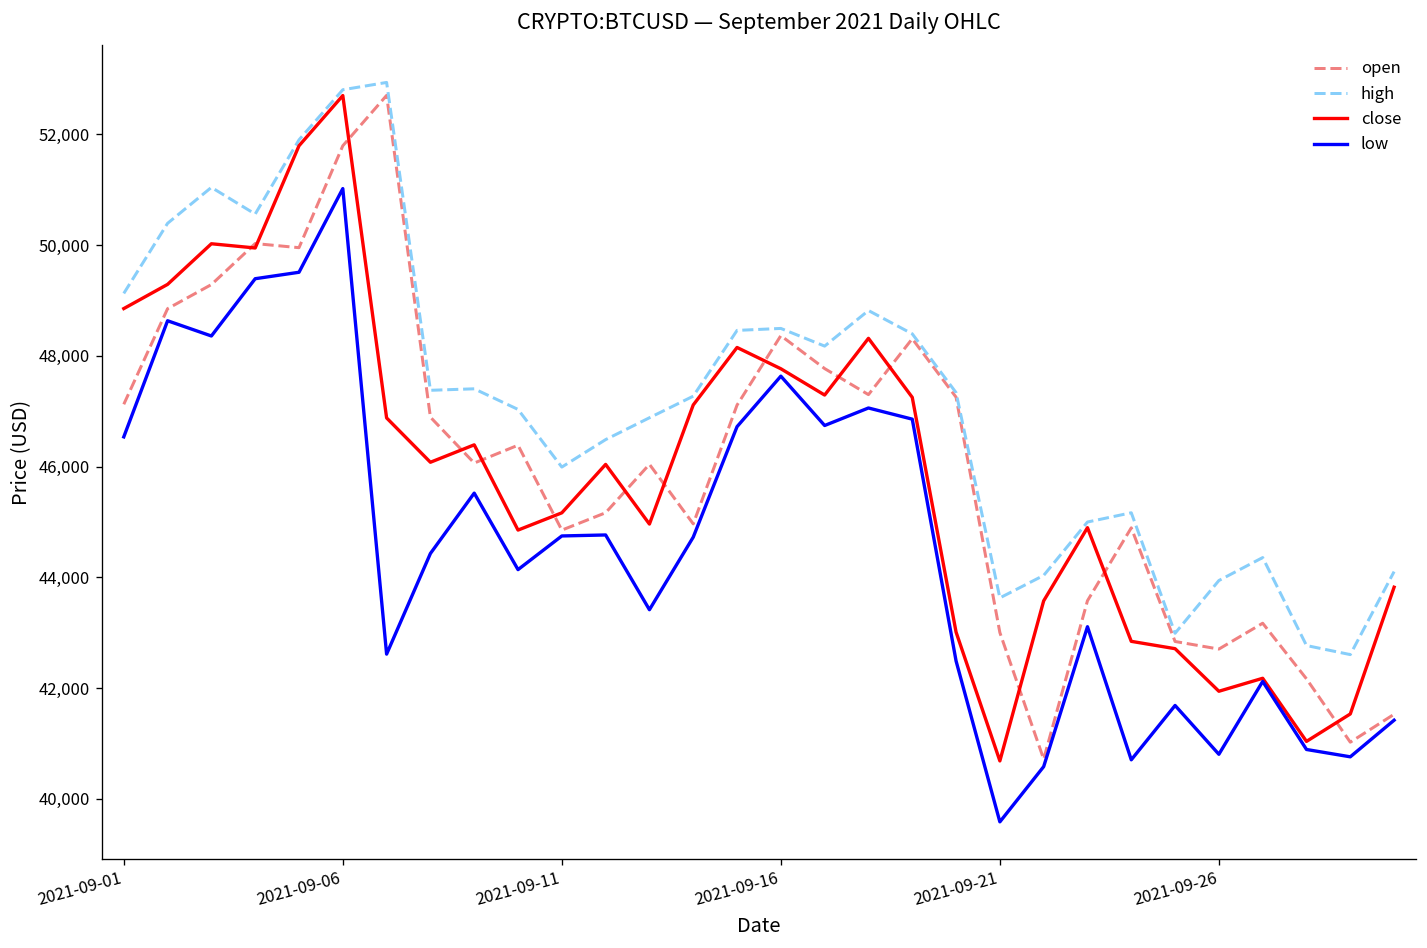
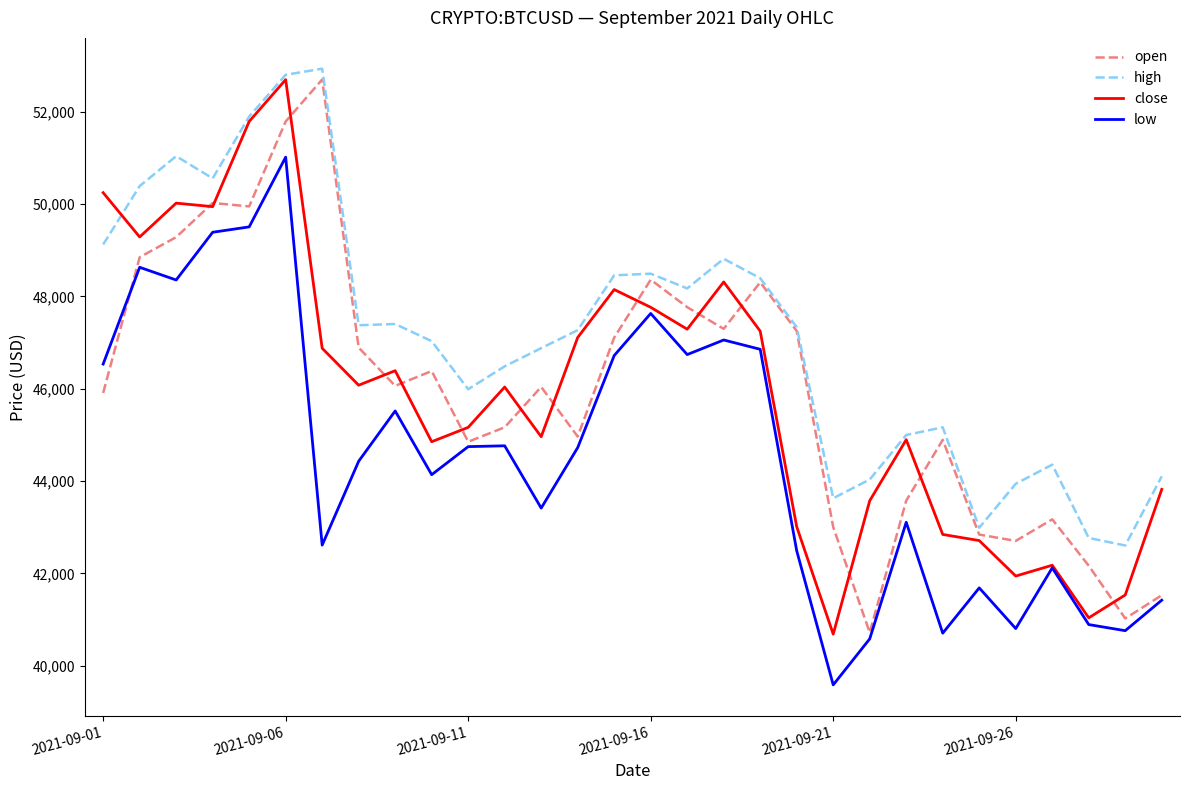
open, 2021-09-01: 47,100 -> 45,900
close, 2021-09-01: 48,900 -> 50,200
